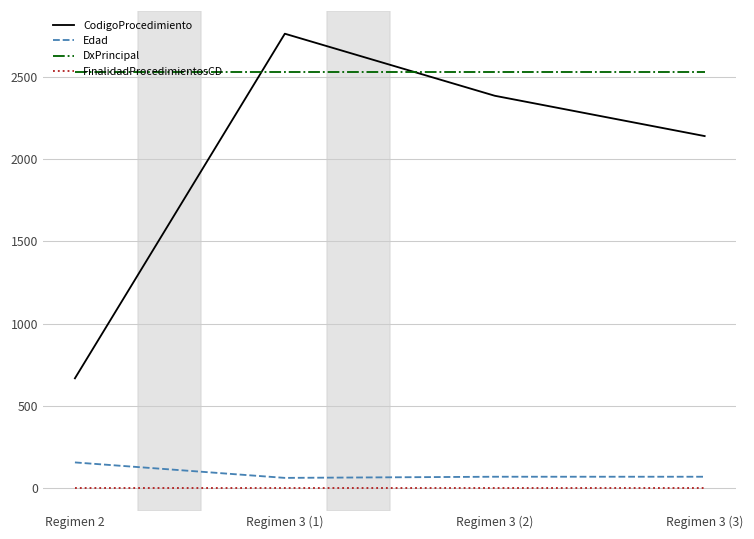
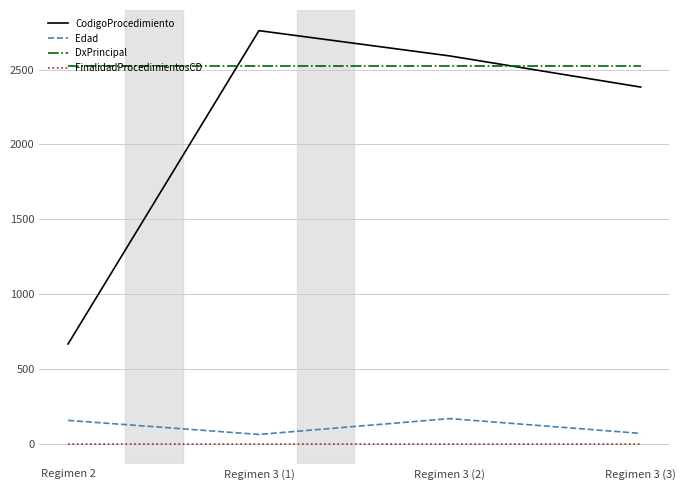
CodigoProcedimiento, Regimen 3 (2): 2380 -> 2590
Edad, Regimen 3 (2): 70 -> 170
CodigoProcedimiento, Regimen 3 (3): 2140 -> 2380
